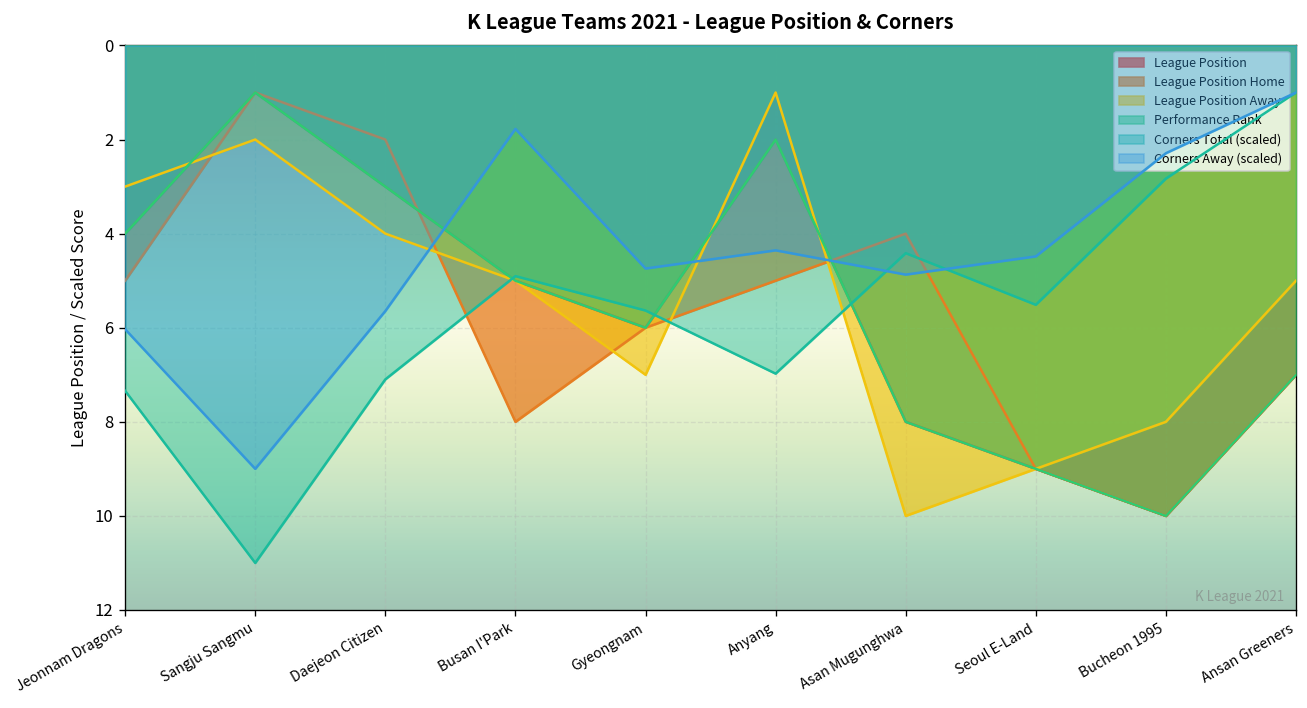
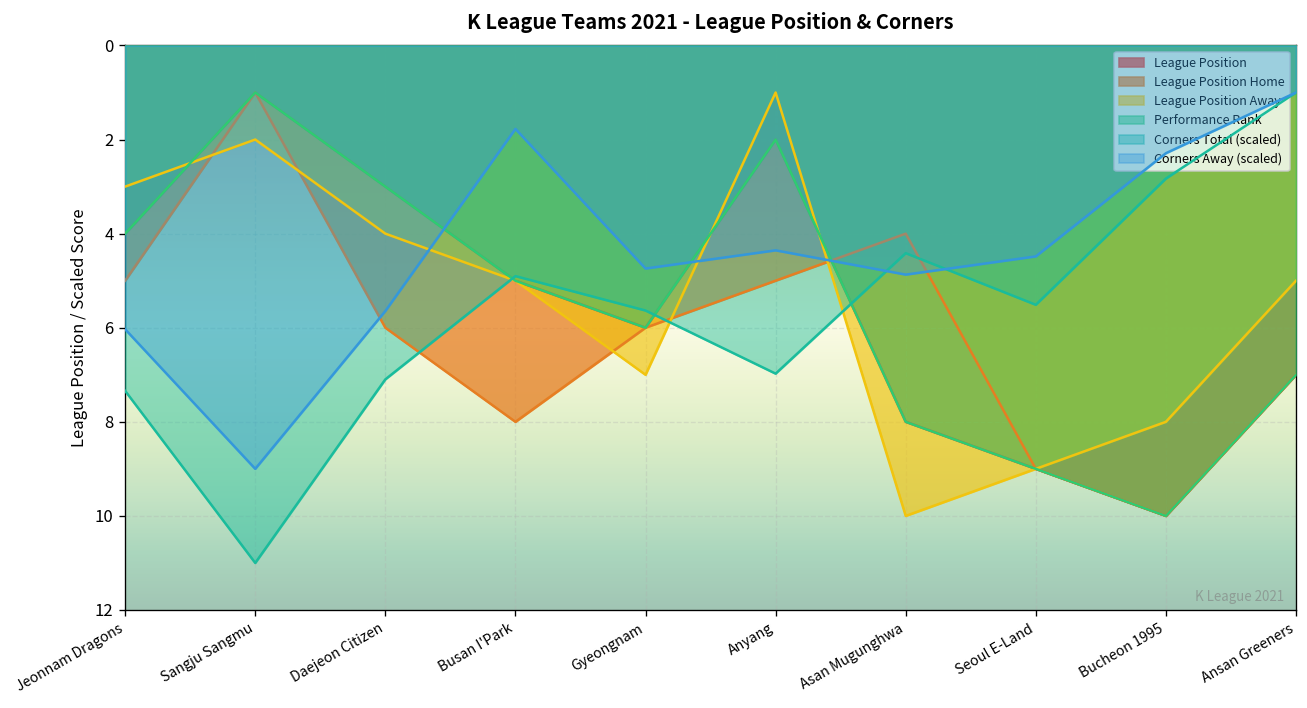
League Position Home, Daejeon Citizen: 2 -> 6
